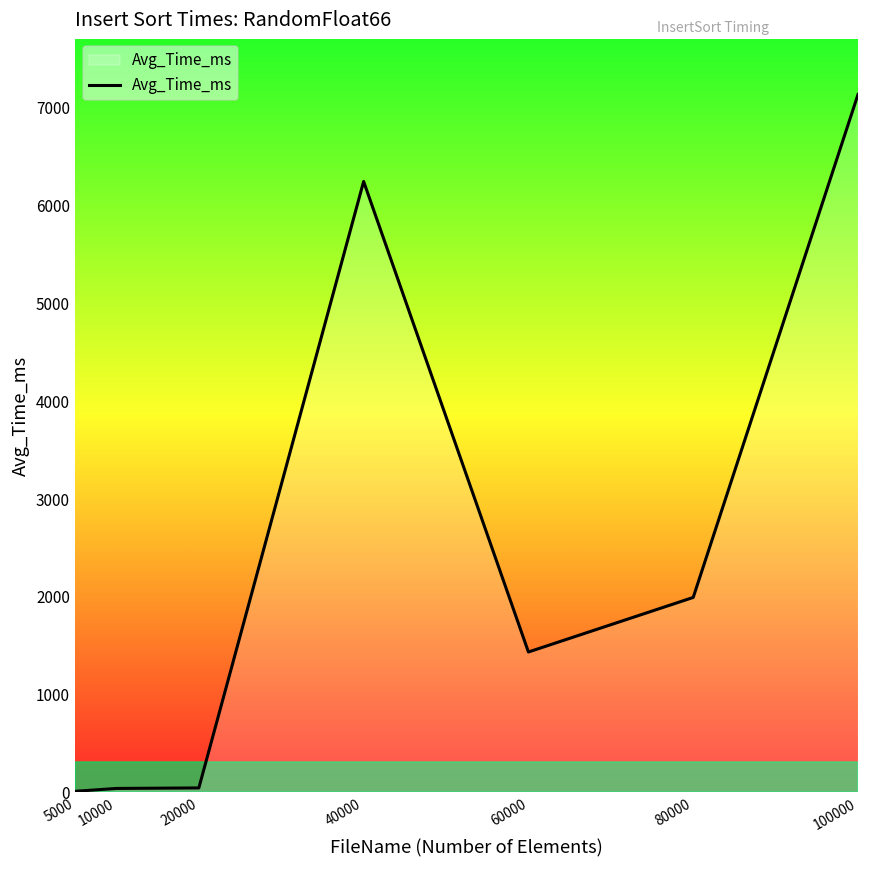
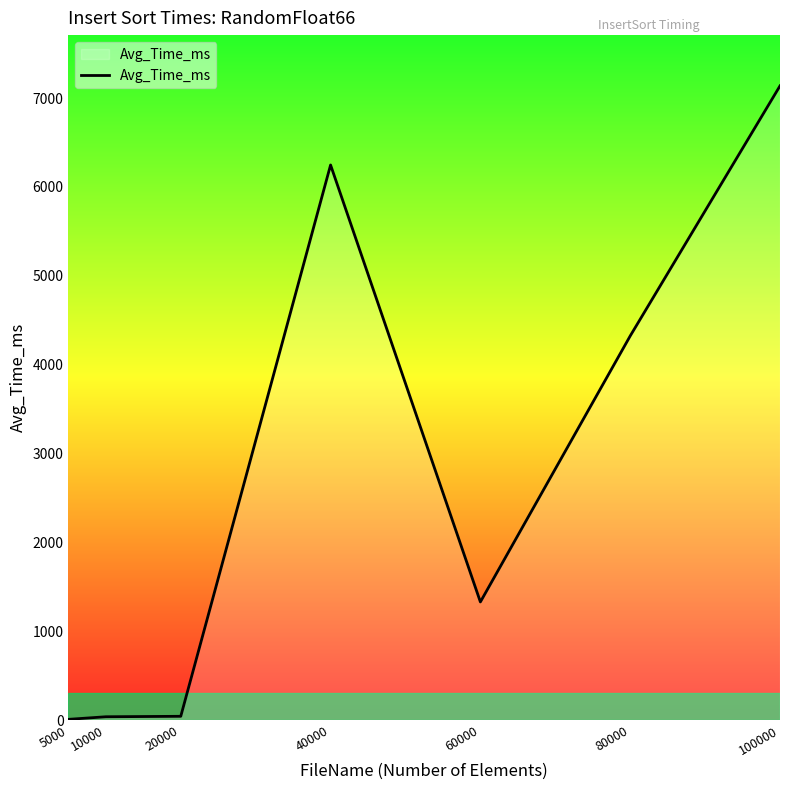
60000: 1400 -> 1300
80000: 2000 -> 4300
